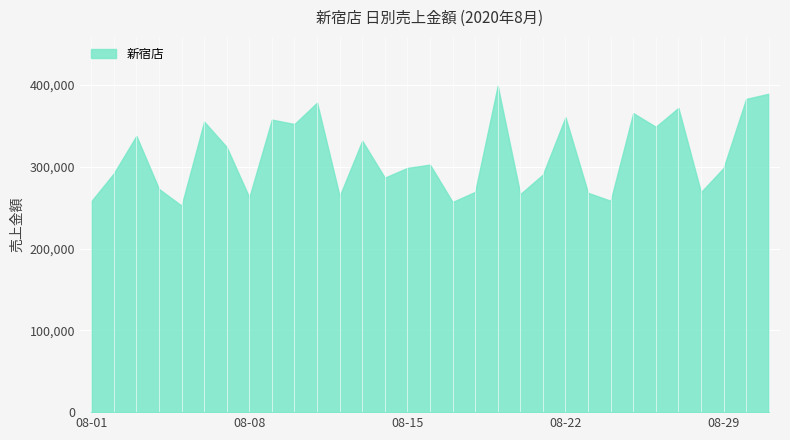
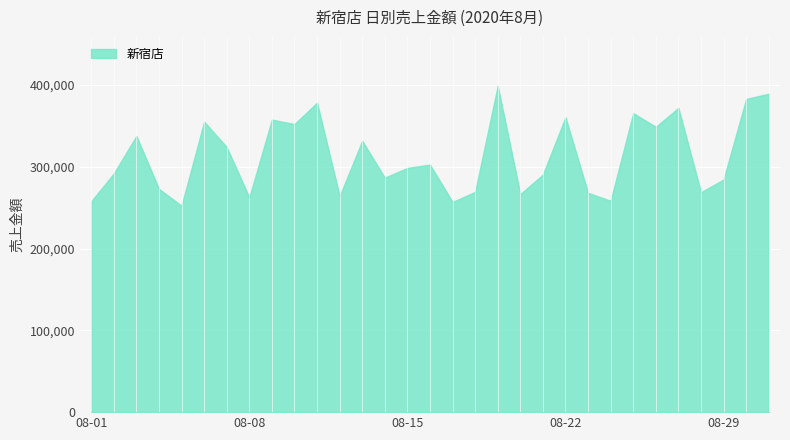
08-29: 300,000 -> 280,000
